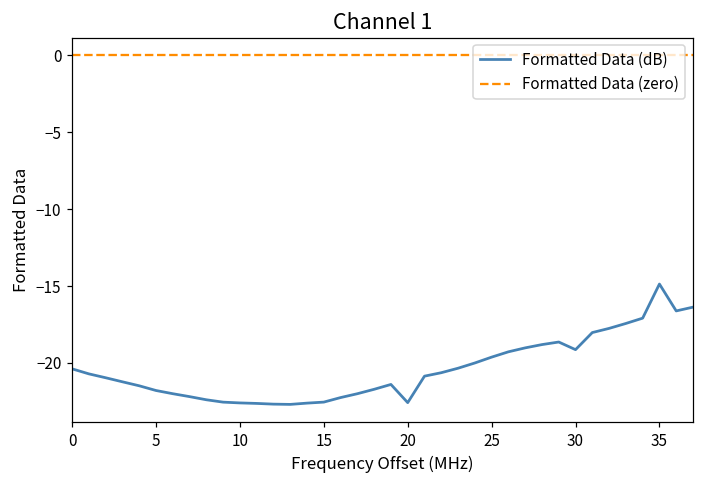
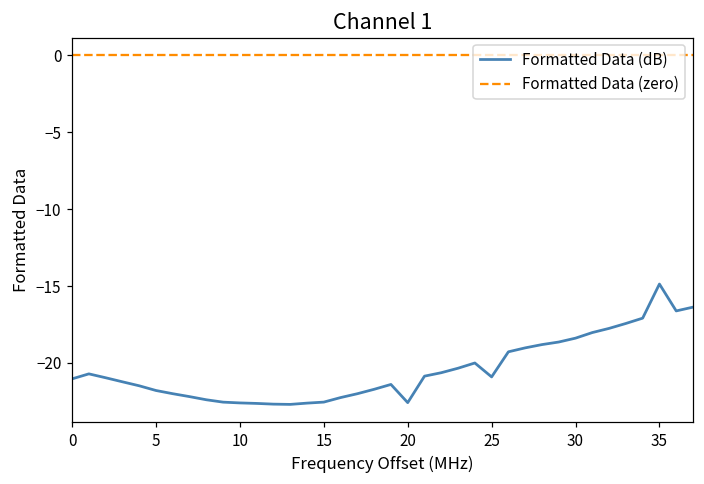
Formatted Data (dB), 0: -20.4 -> -21.0
Formatted Data (dB), 25: -19.6 -> -20.9
Formatted Data (dB), 30: -19.1 -> -18.4
